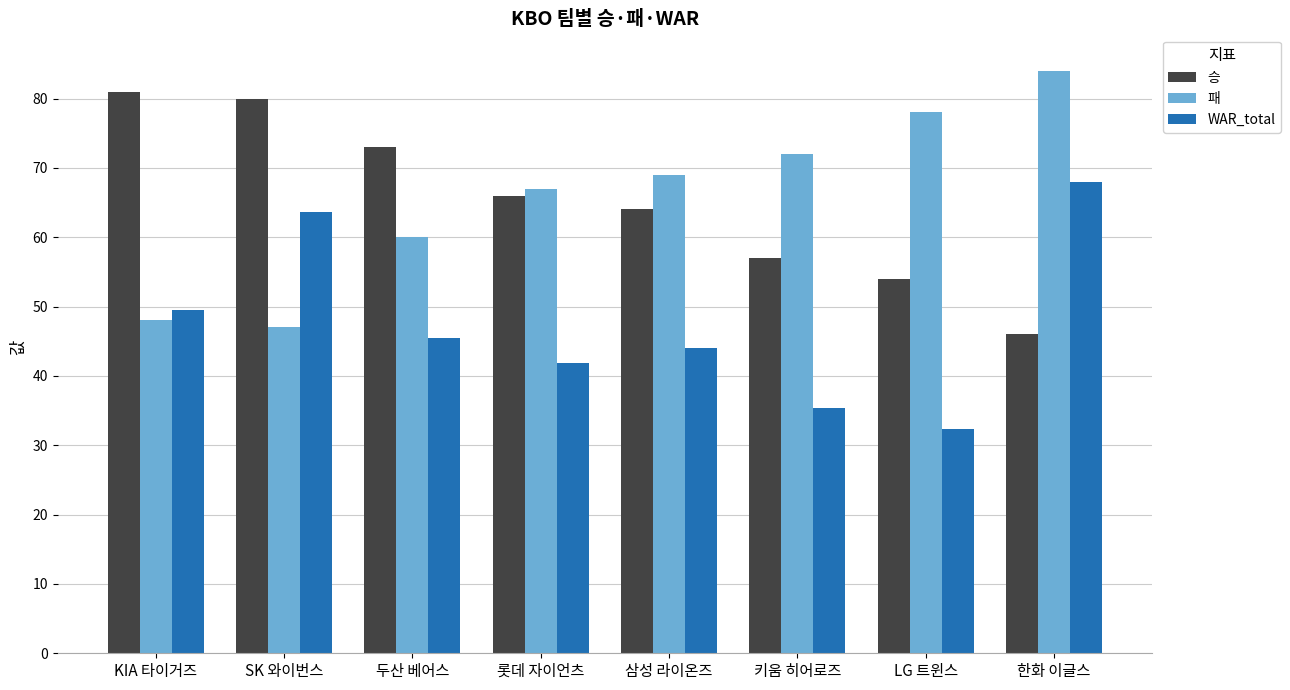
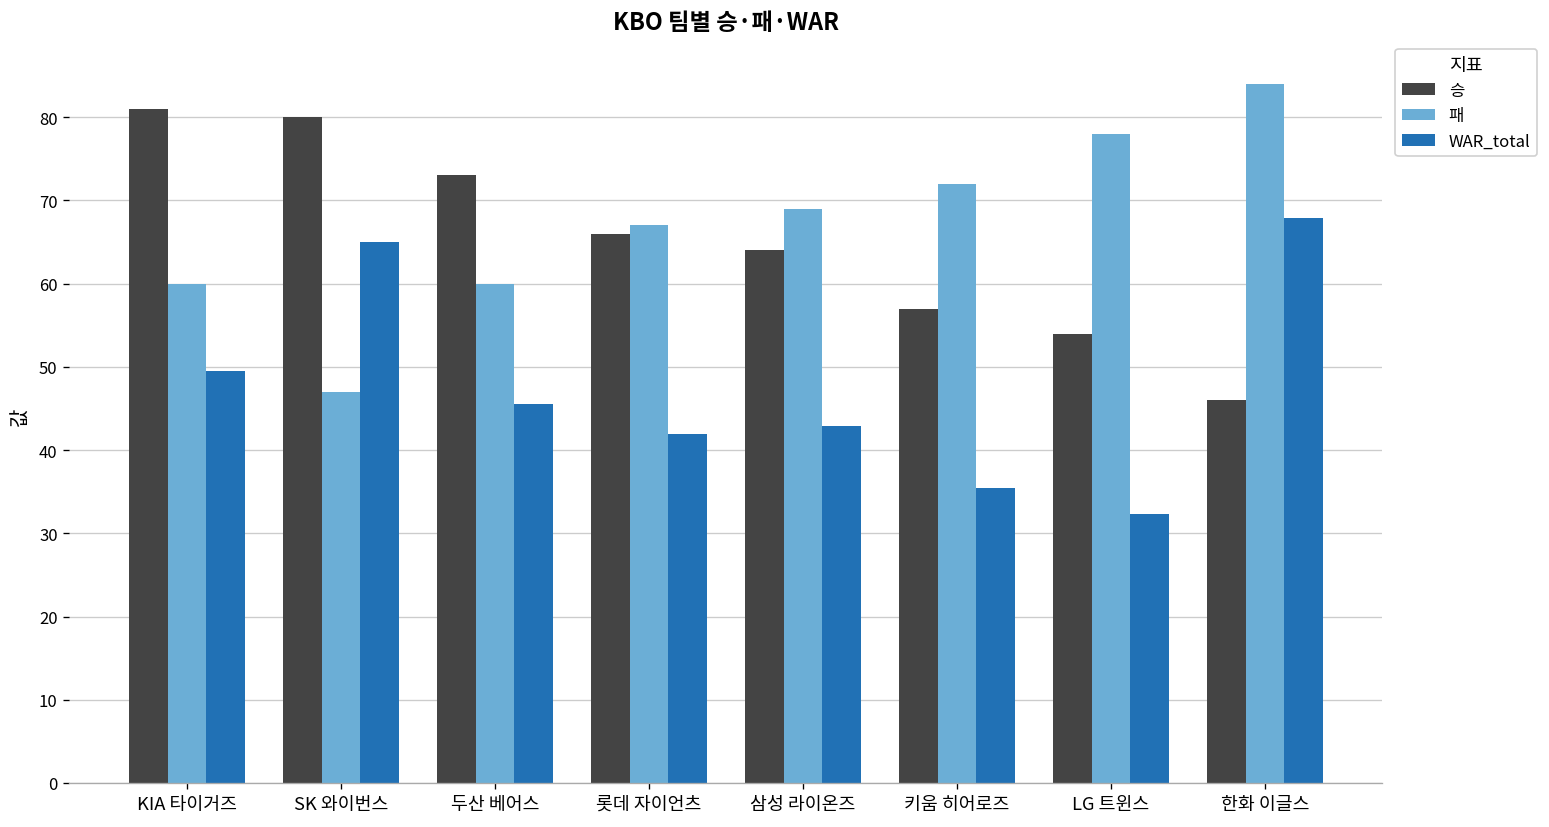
패, KIA 타이거즈: 48 -> 60
WAR_total, SK 와이번스: 64 -> 65
WAR_total, 삼성 라이온즈: 44 -> 43
